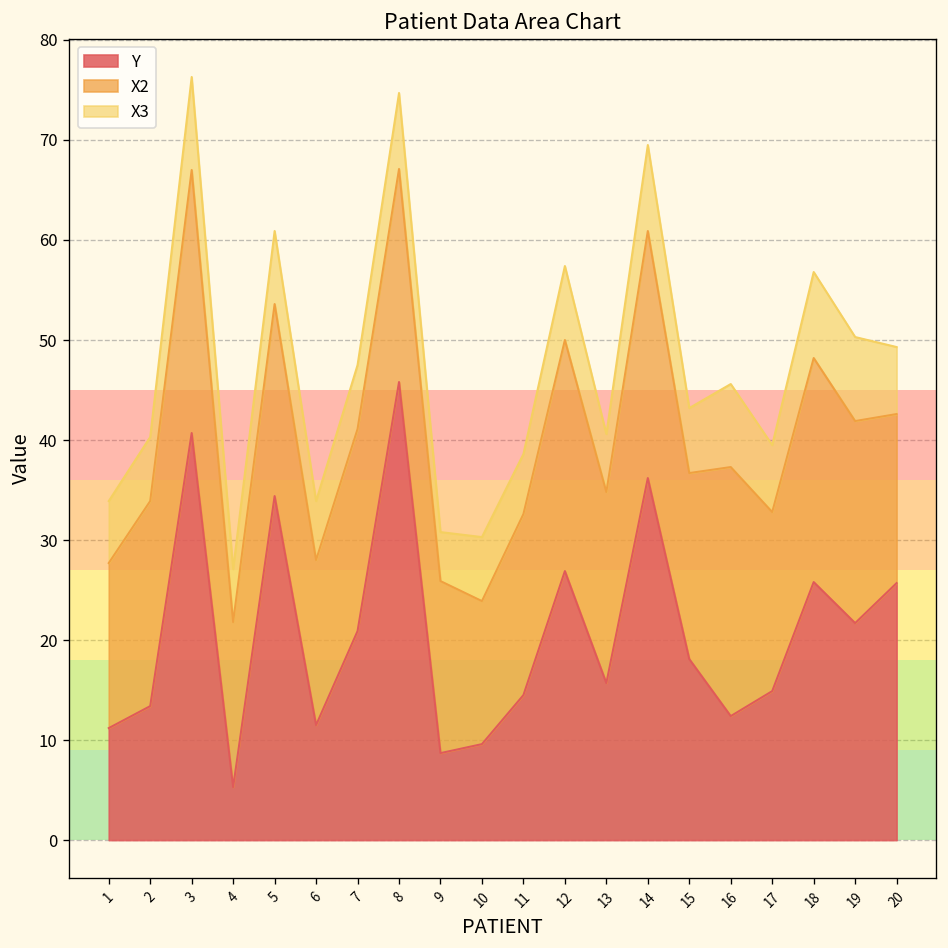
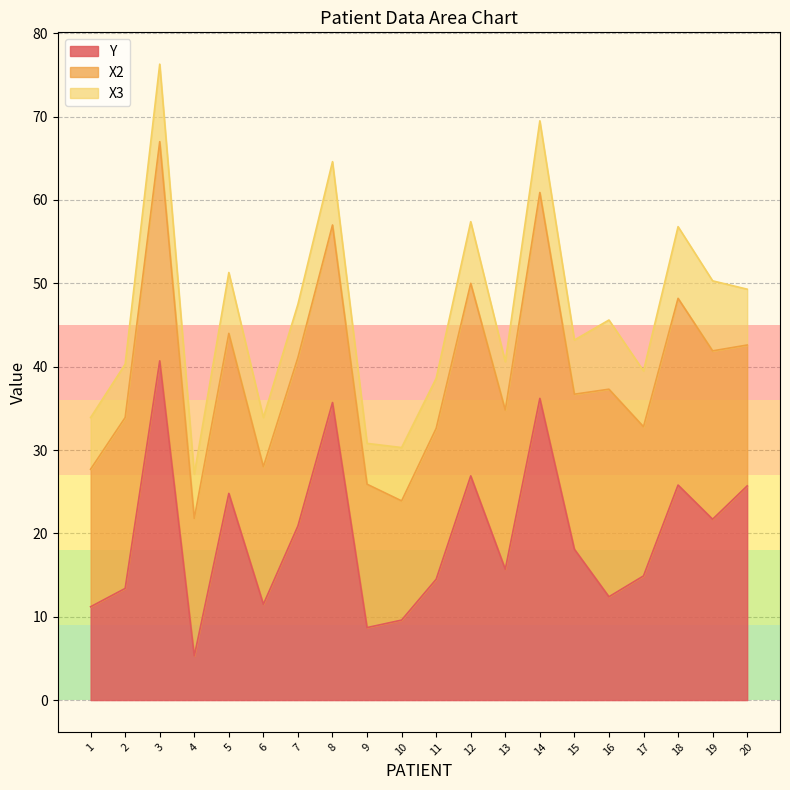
Y, 5: 34 -> 25
Y, 8: 46 -> 36
